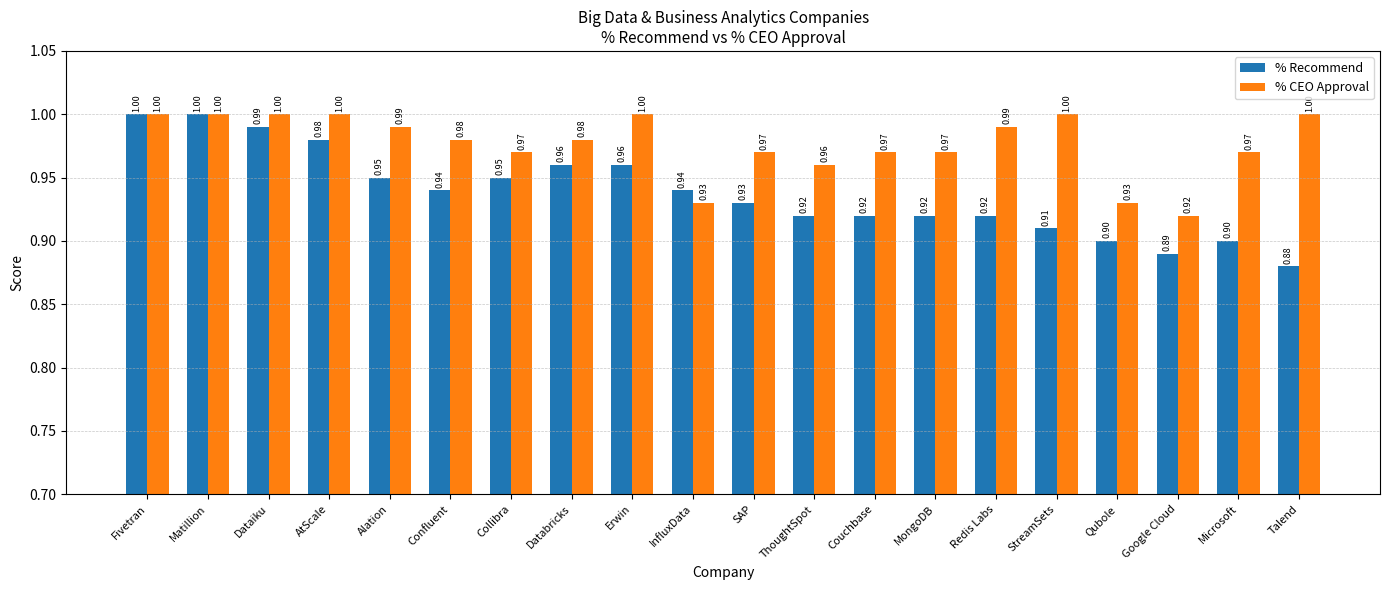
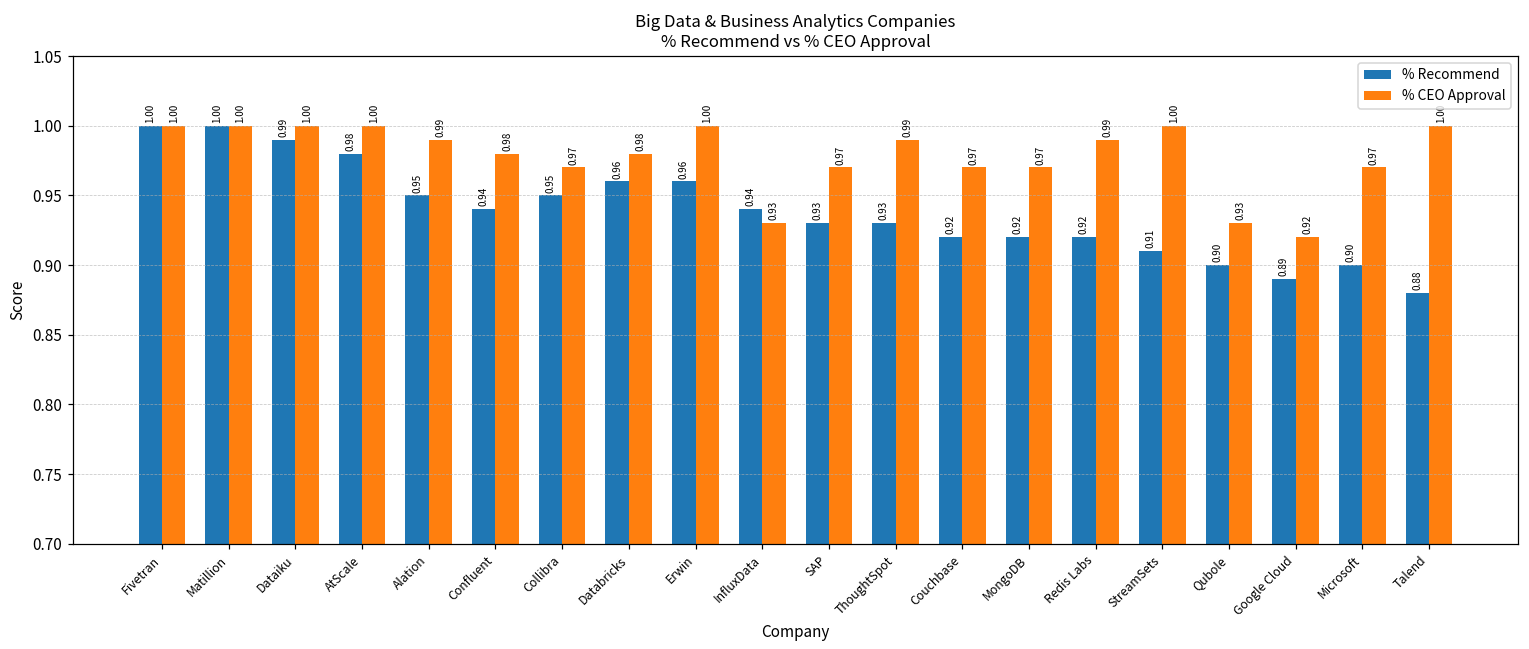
% Recommend, ThoughtSpot: 0.92 -> 0.93
% CEO Approval, ThoughtSpot: 0.96 -> 0.99
